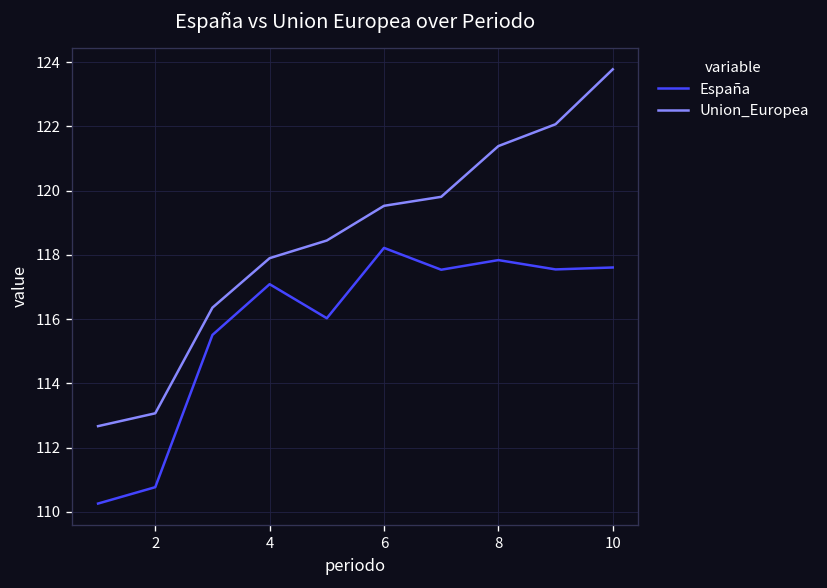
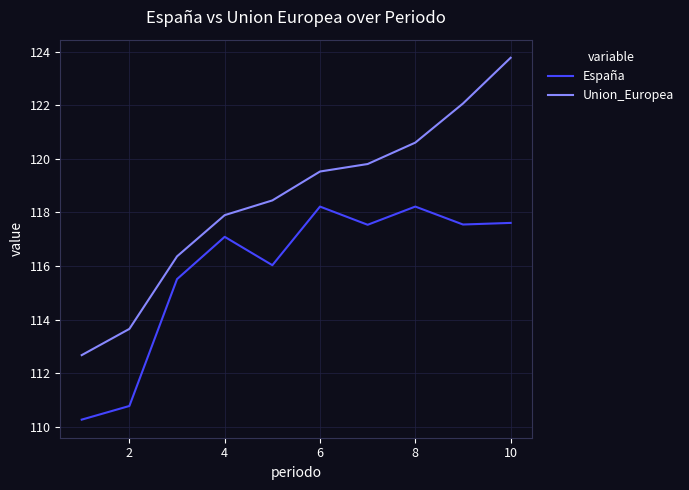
Union_Europea, 2: 113.1 -> 113.7
España, 8: 117.8 -> 118.2
Union_Europea, 8: 121.4 -> 120.6
